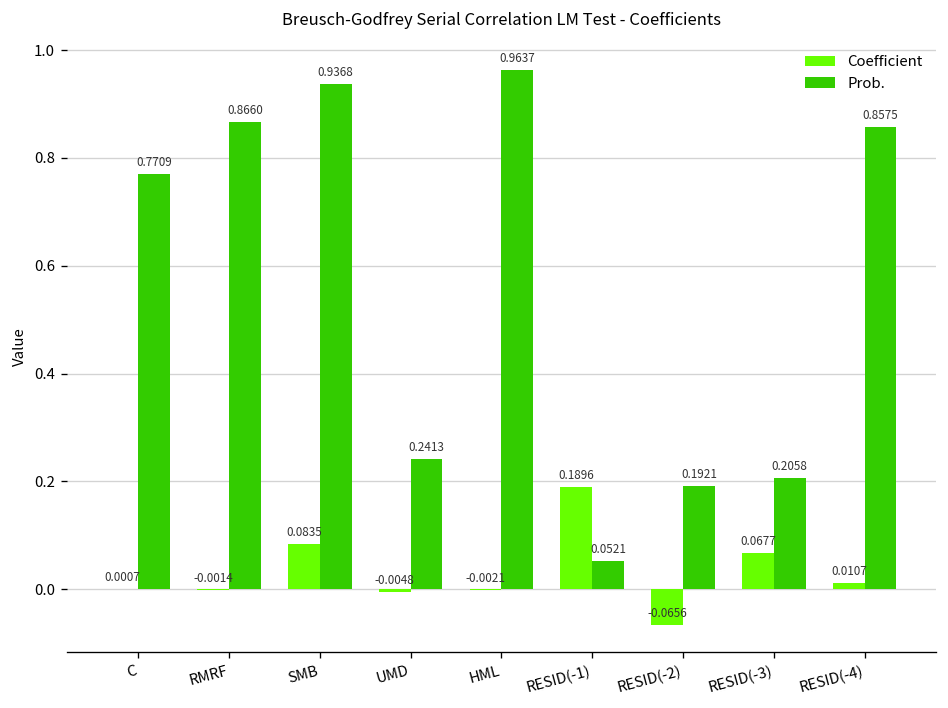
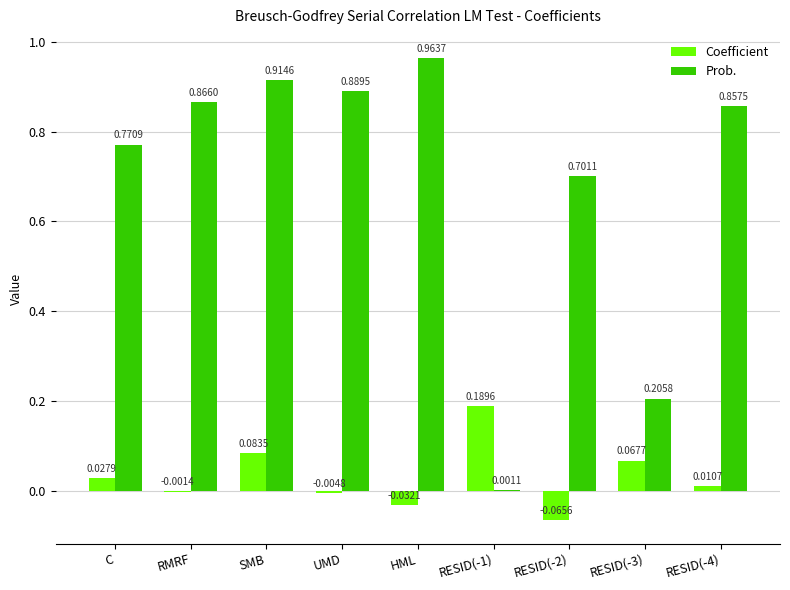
Coefficient, C: 0.0007 -> 0.0279
Prob., SMB: 0.9368 -> 0.9146
Prob., UMD: 0.2413 -> 0.8895
Coefficient, HML: -0.0021 -> -0.0321
Prob., RESID(-1): 0.0521 -> 0.0011
Prob., RESID(-2): 0.1921 -> 0.7011
